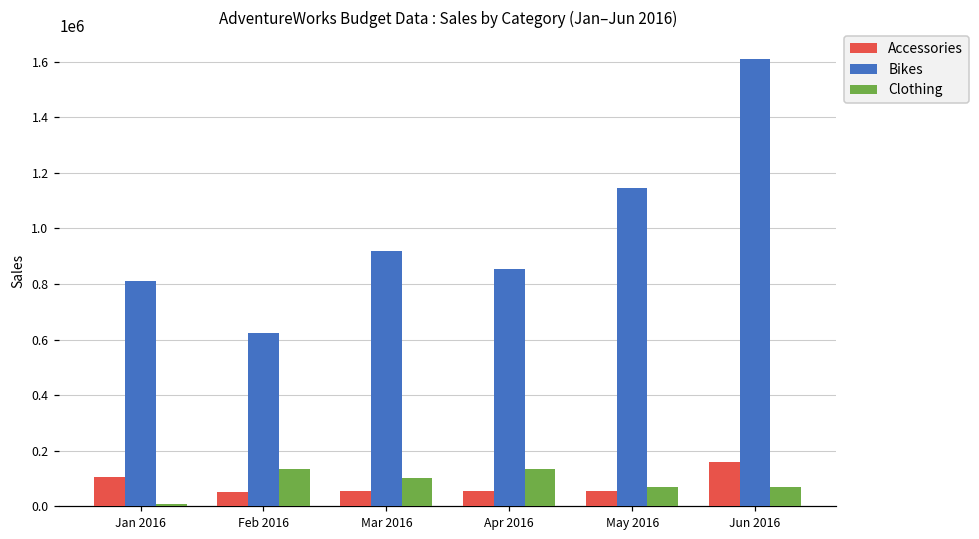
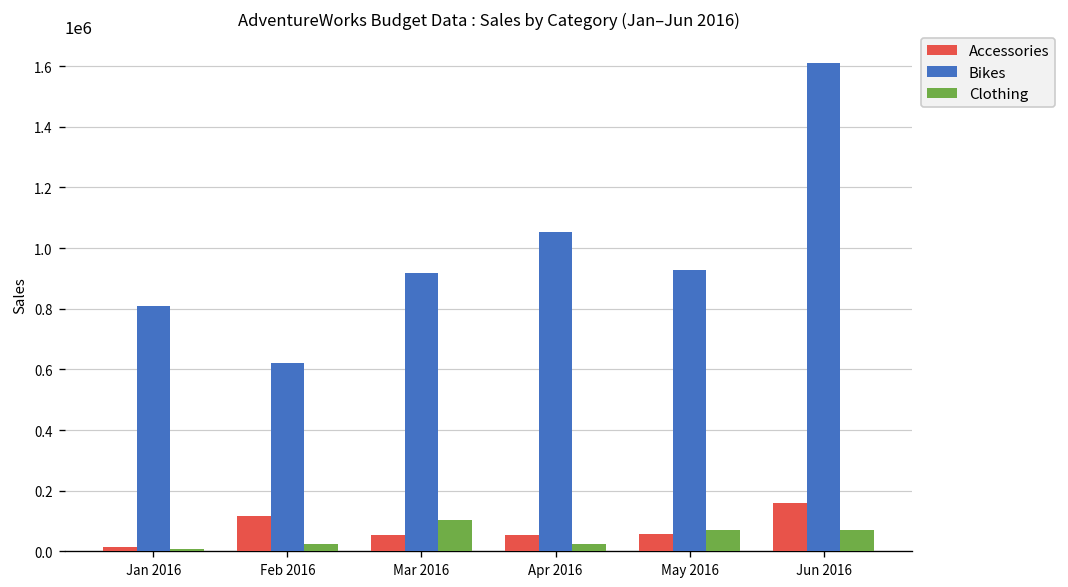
Accessories, Jan 2016: 110000 -> 10000
Accessories, Feb 2016: 50000 -> 120000
Clothing, Feb 2016: 140000 -> 20000
Bikes, Apr 2016: 850000 -> 1050000
Clothing, Apr 2016: 140000 -> 20000
Bikes, May 2016: 1140000 -> 930000
